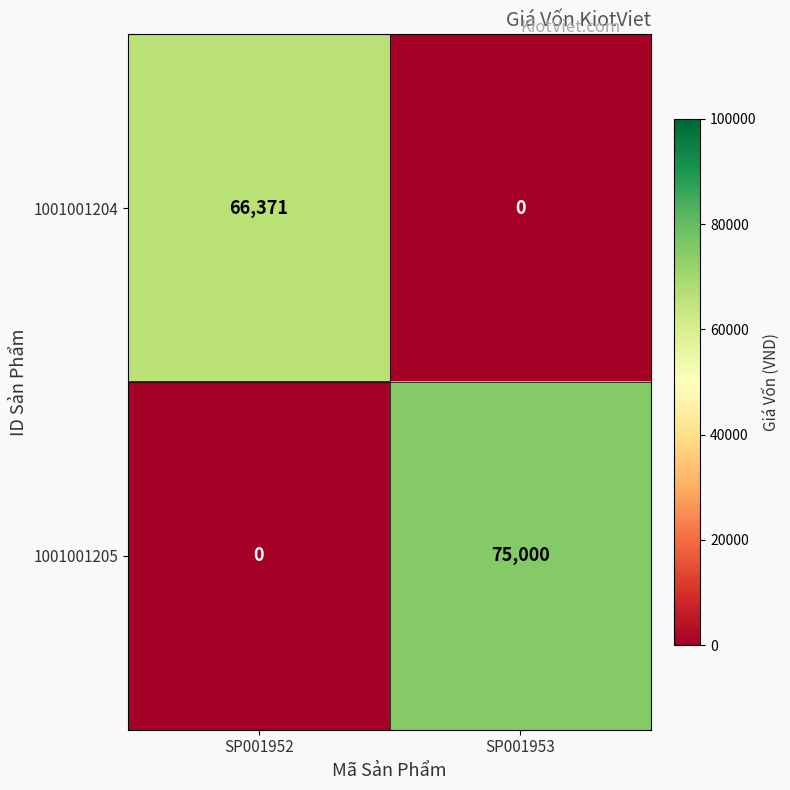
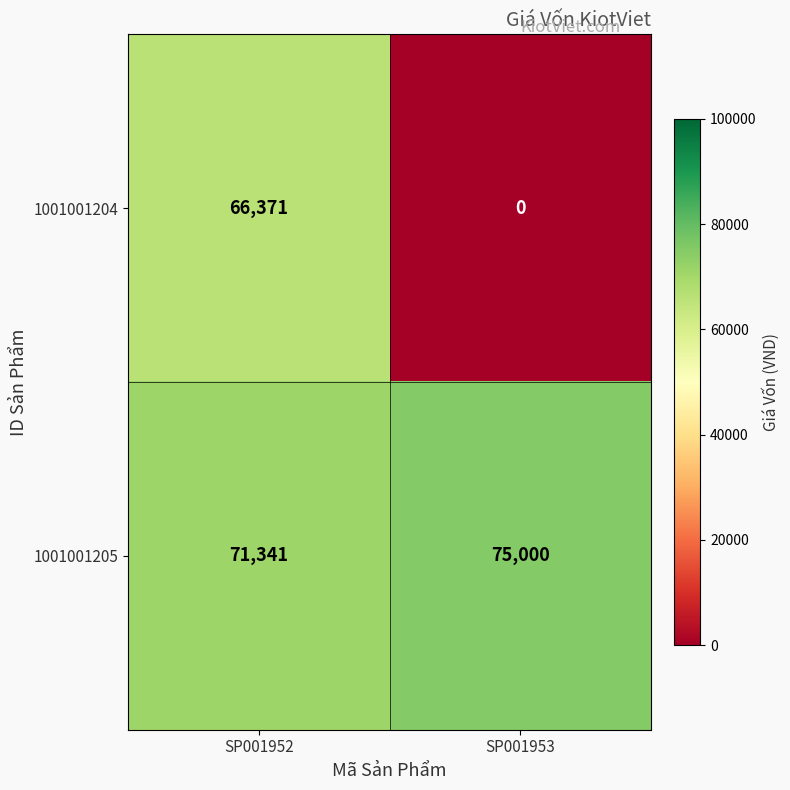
1001001205, SP001952: 0 -> 71,341
